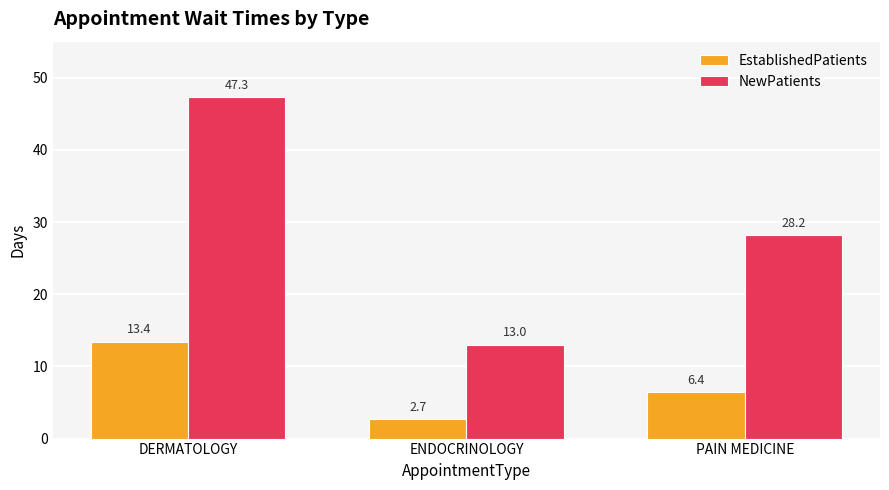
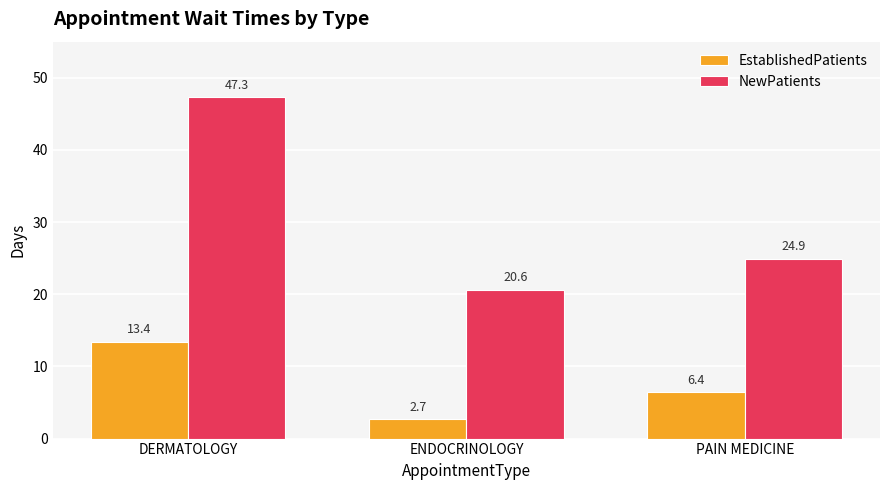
NewPatients, ENDOCRINOLOGY: 13.0 -> 20.6
NewPatients, PAIN MEDICINE: 28.2 -> 24.9
